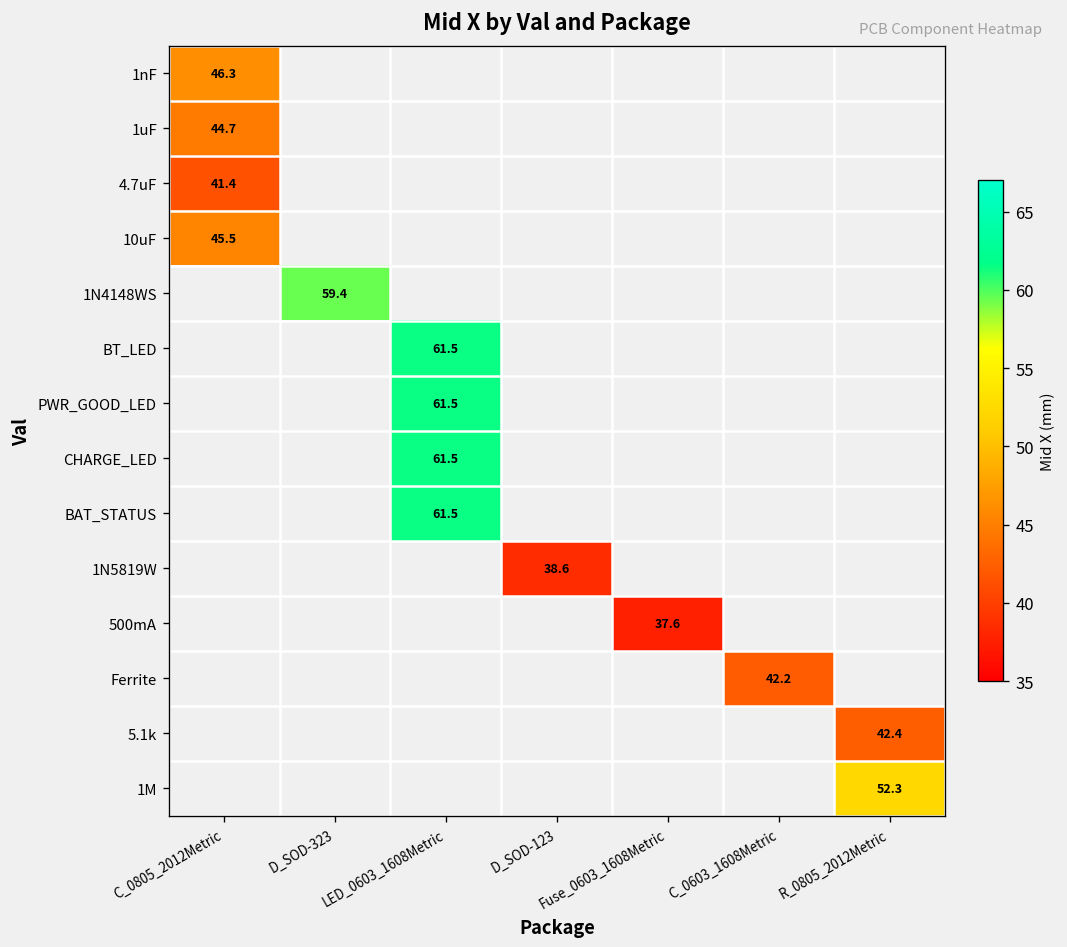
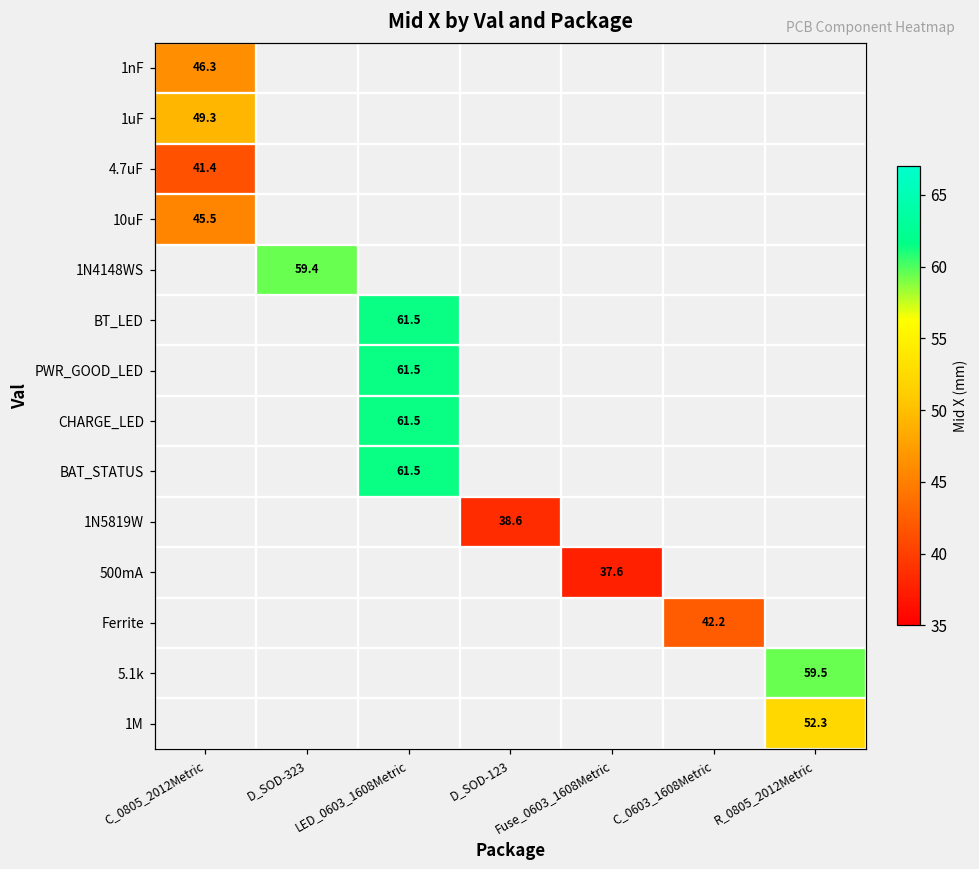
1uF, C_0805_2012Metric: 44.7 -> 49.3
5.1k, R_0805_2012Metric: 42.4 -> 59.5
